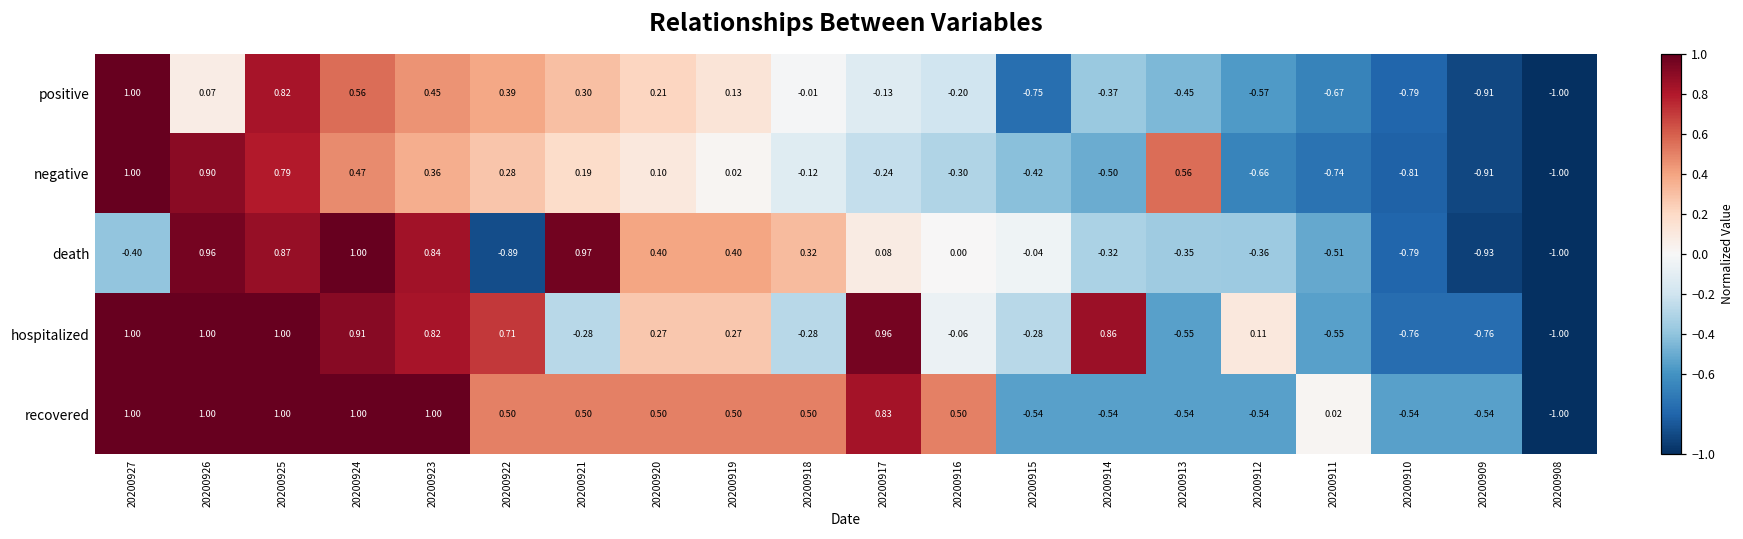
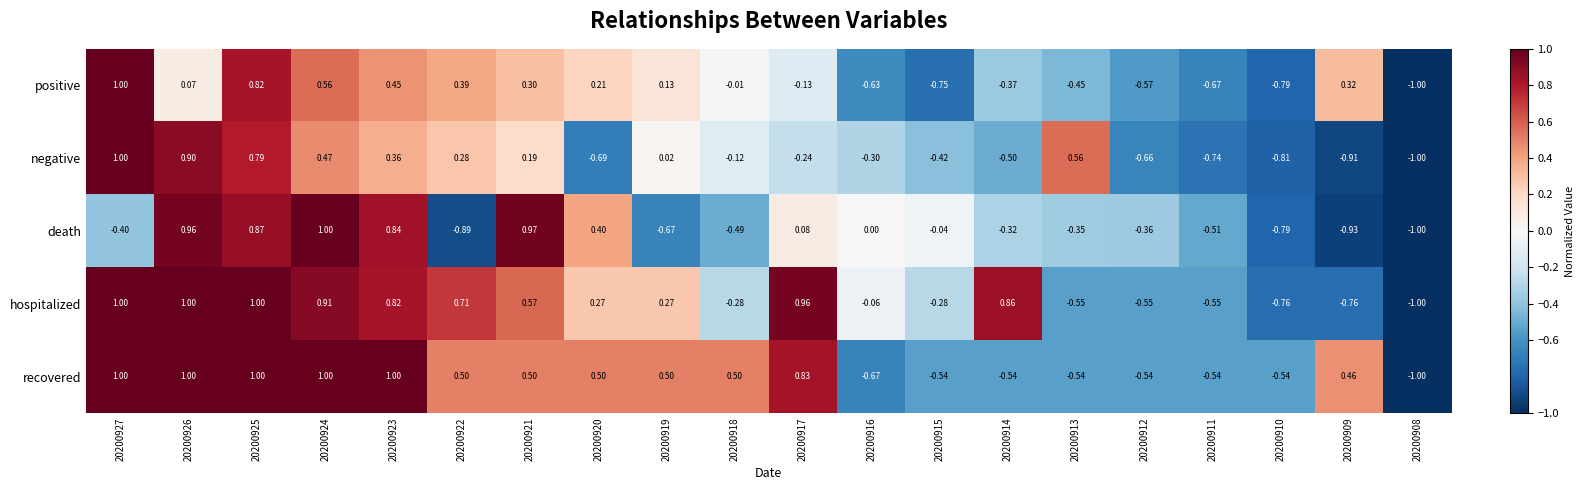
positive, 20200916: -0.20 -> -0.63
positive, 20200909: -0.91 -> 0.32
negative, 20200920: 0.10 -> -0.69
death, 20200919: 0.40 -> -0.67
death, 20200918: 0.32 -> -0.49
hospitalized, 20200921: -0.28 -> 0.57
hospitalized, 20200912: 0.11 -> -0.55
recovered, 20200916: 0.50 -> -0.67
recovered, 20200911: 0.02 -> -0.54
recovered, 20200909: -0.54 -> 0.46
